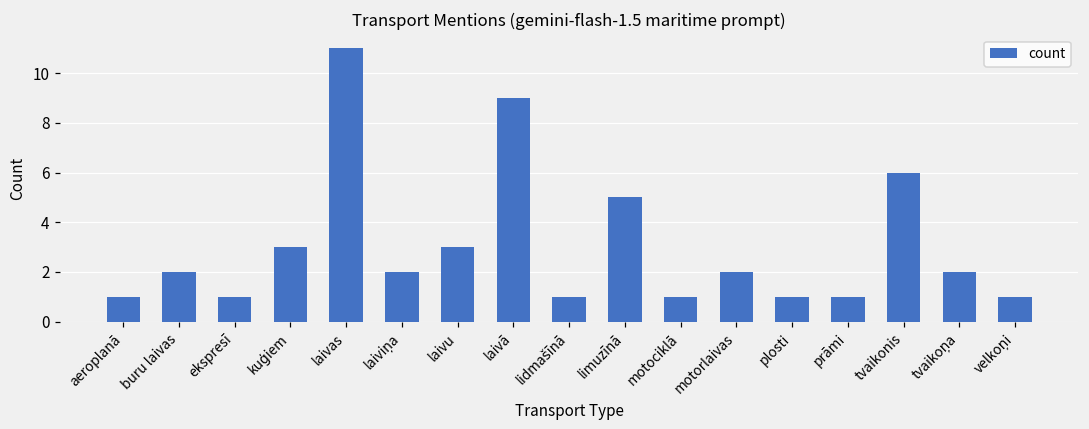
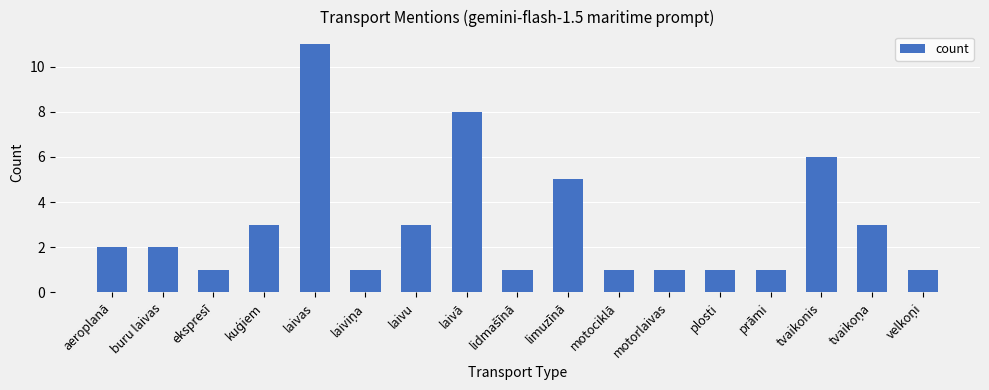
aeroplanā: 1 -> 2
laiviņa: 2 -> 1
laivā: 9 -> 8
motorlaivas: 2 -> 1
tvaikoņa: 2 -> 3
